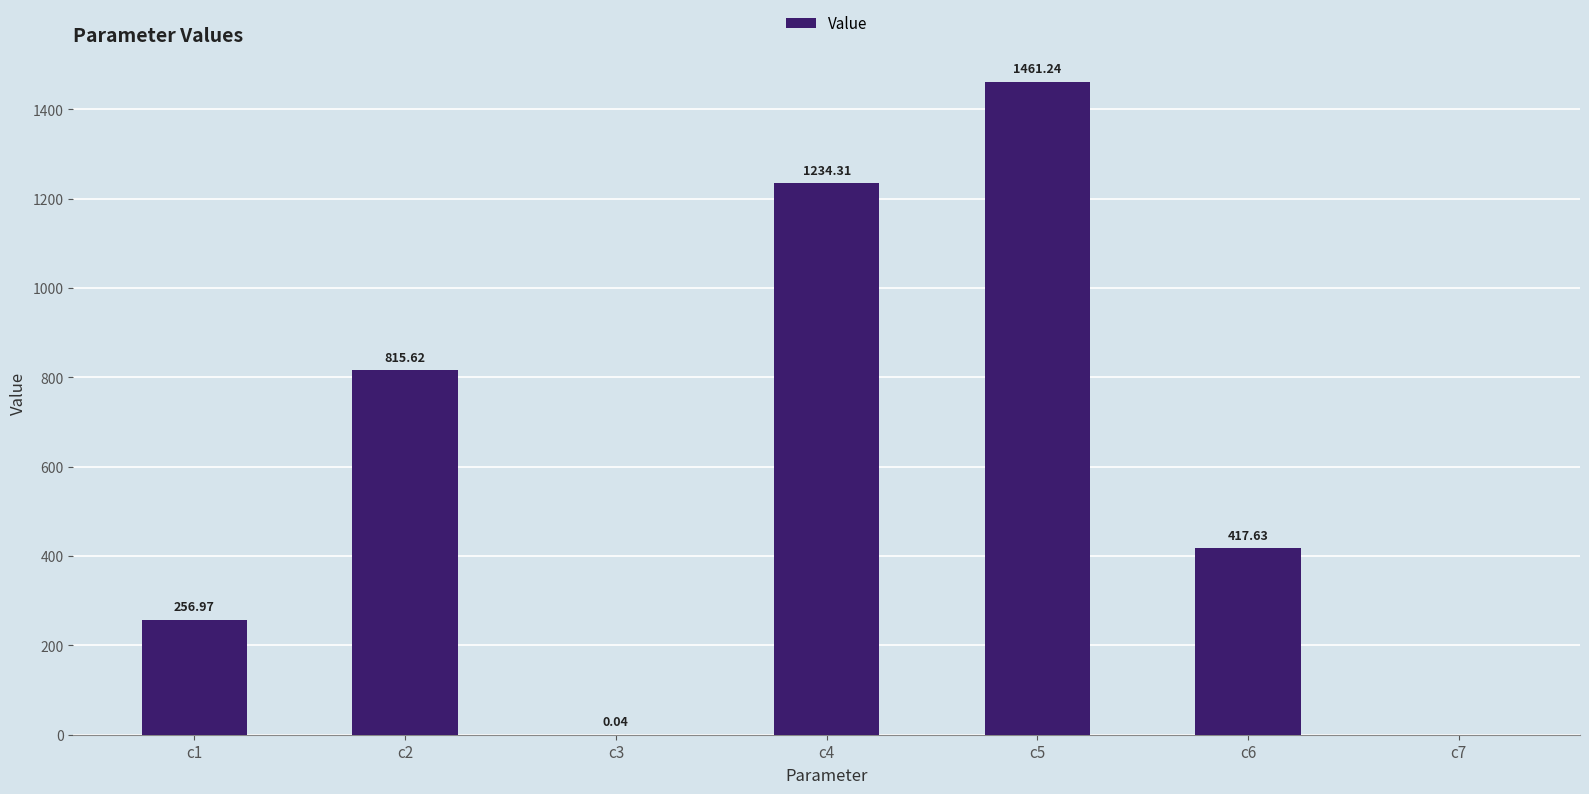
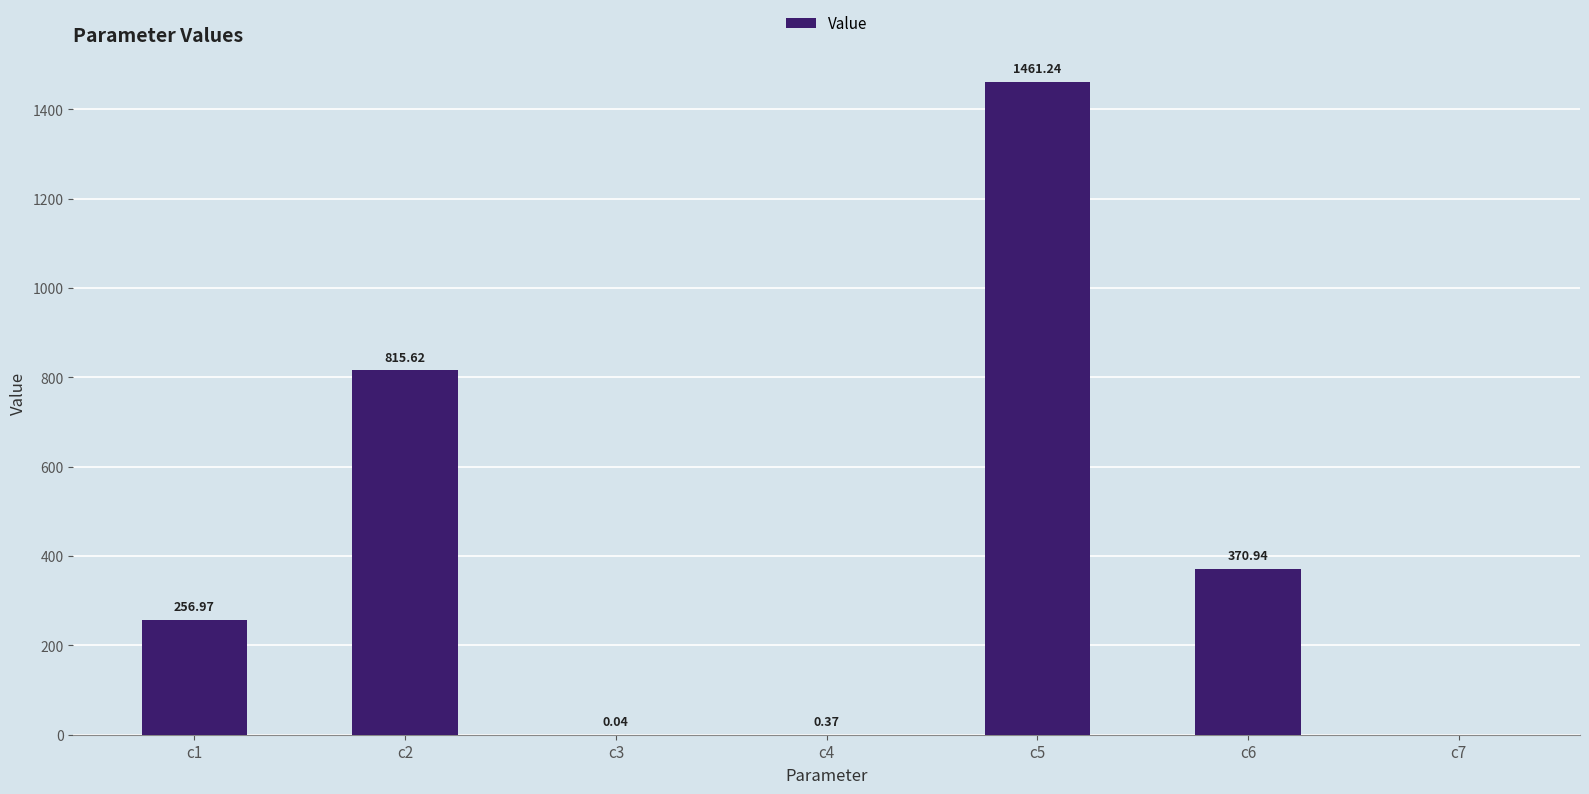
c4: 1234.31 -> 0.37
c6: 417.63 -> 370.94
